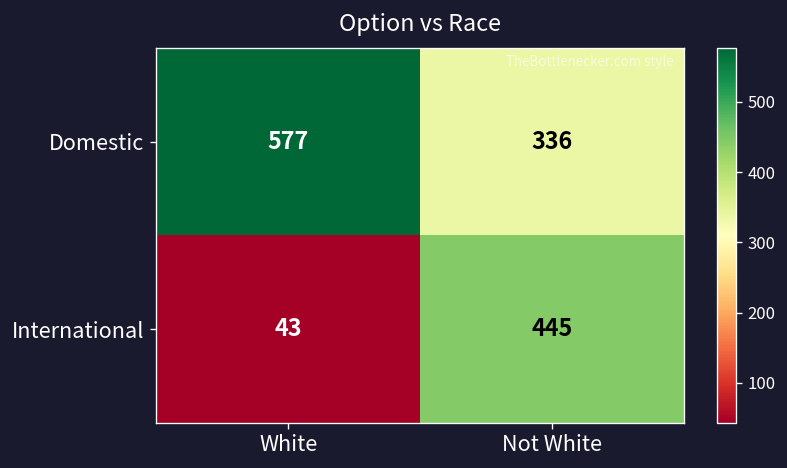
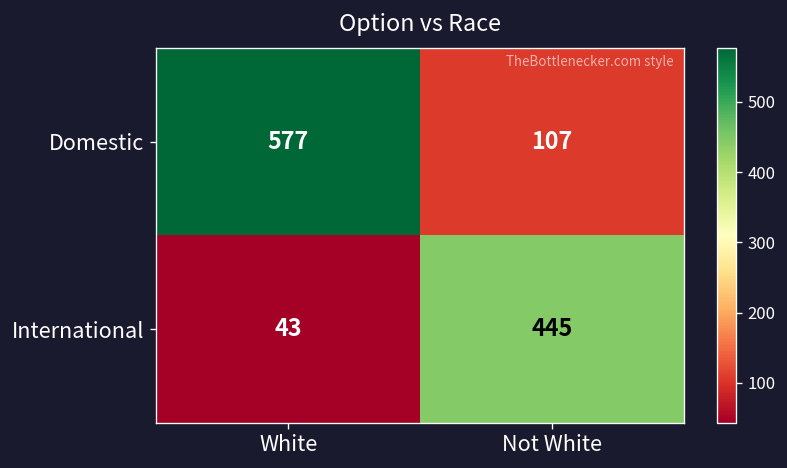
Domestic, Not White: 336 -> 107
